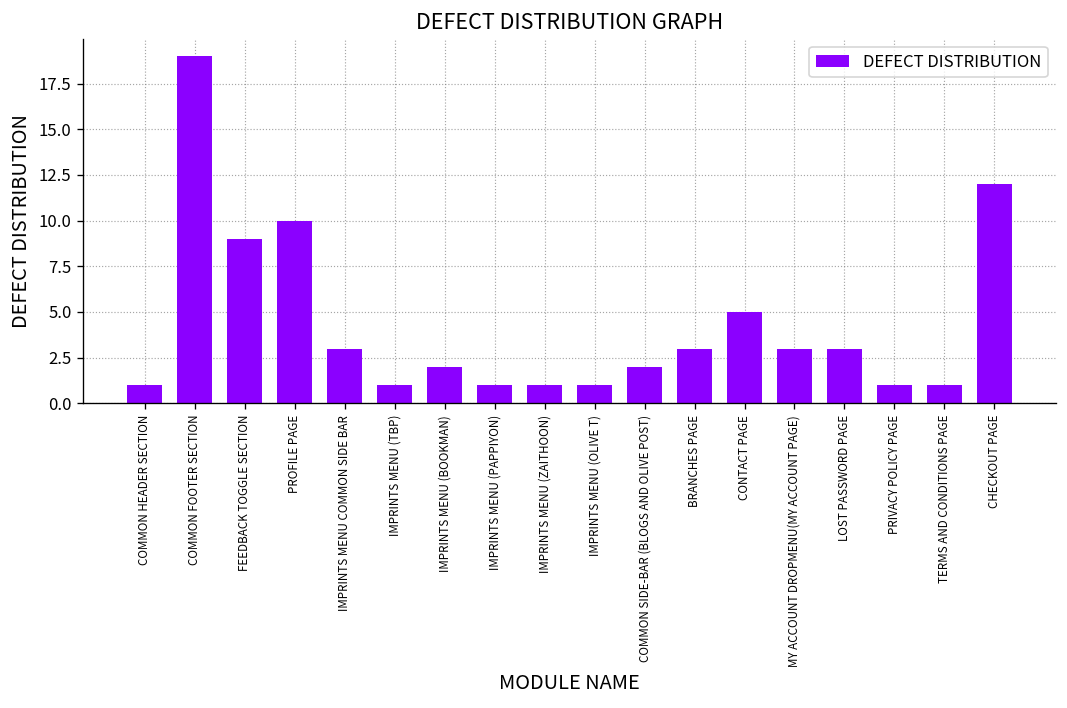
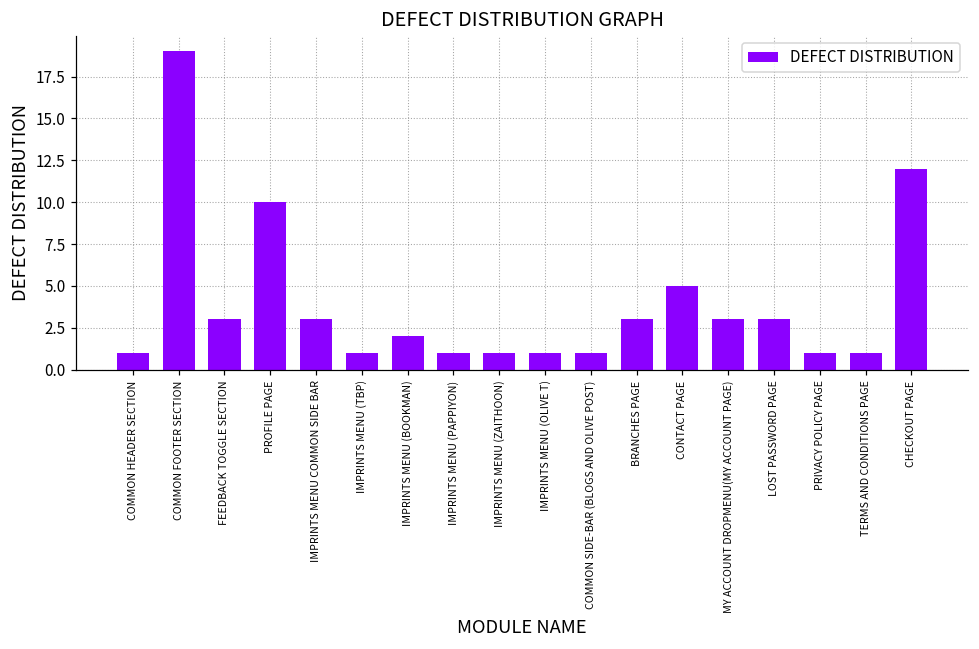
FEEDBACK TOGGLE SECTION: 9 -> 3
COMMON SIDE-BAR (BLOGS AND OLIVE POST): 2 -> 1
